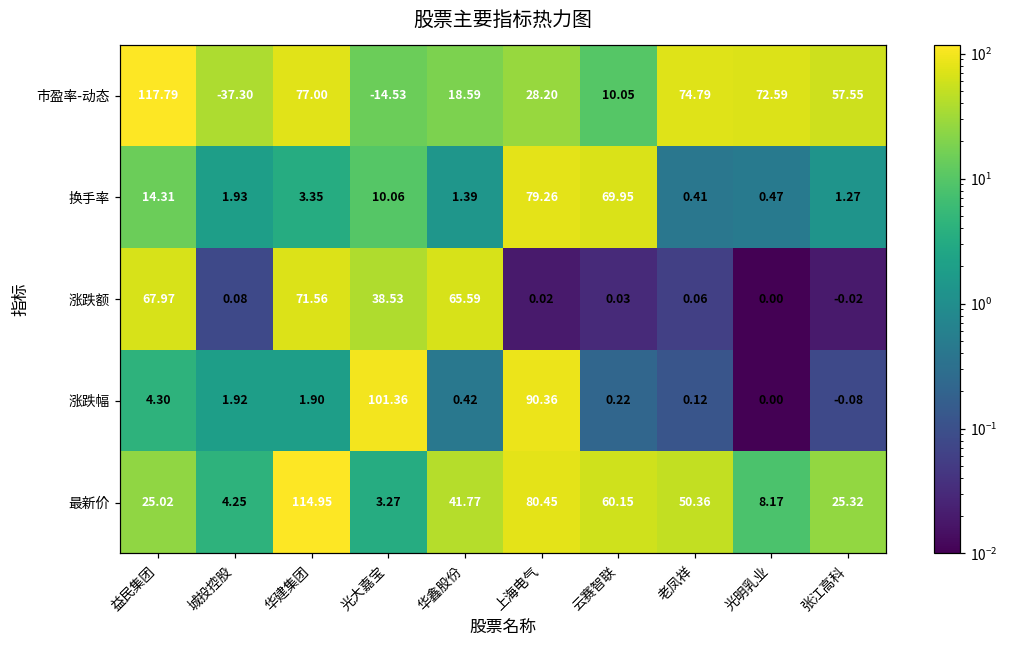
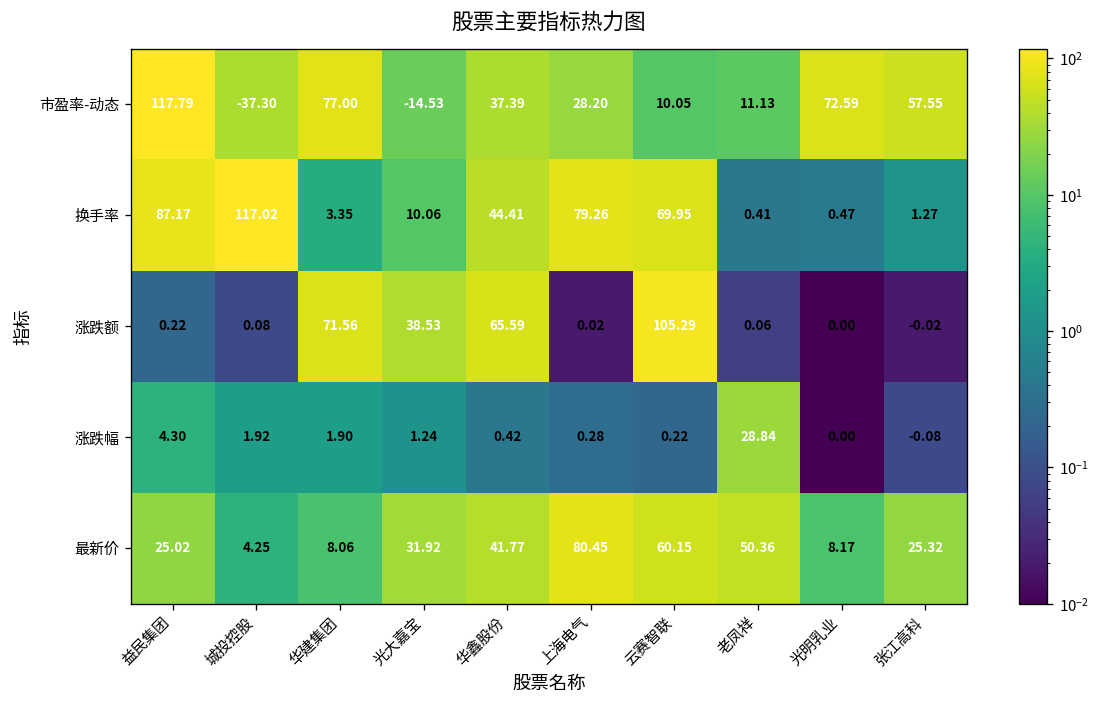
市盈率-动态, 华鑫股份: 18.59 -> 37.39
市盈率-动态, 老凤祥: 74.79 -> 11.13
换手率, 益民集团: 14.31 -> 87.17
换手率, 城投控股: 1.93 -> 117.02
换手率, 华鑫股份: 1.39 -> 44.41
涨跌额, 益民集团: 67.97 -> 0.22
涨跌额, 云赛智联: 0.03 -> 105.29
涨跌幅, 光大嘉宝: 101.36 -> 1.24
涨跌幅, 上海电气: 90.36 -> 0.28
涨跌幅, 老凤祥: 0.12 -> 28.84
最新价, 华建集团: 114.95 -> 8.06
最新价, 光大嘉宝: 3.27 -> 31.92
